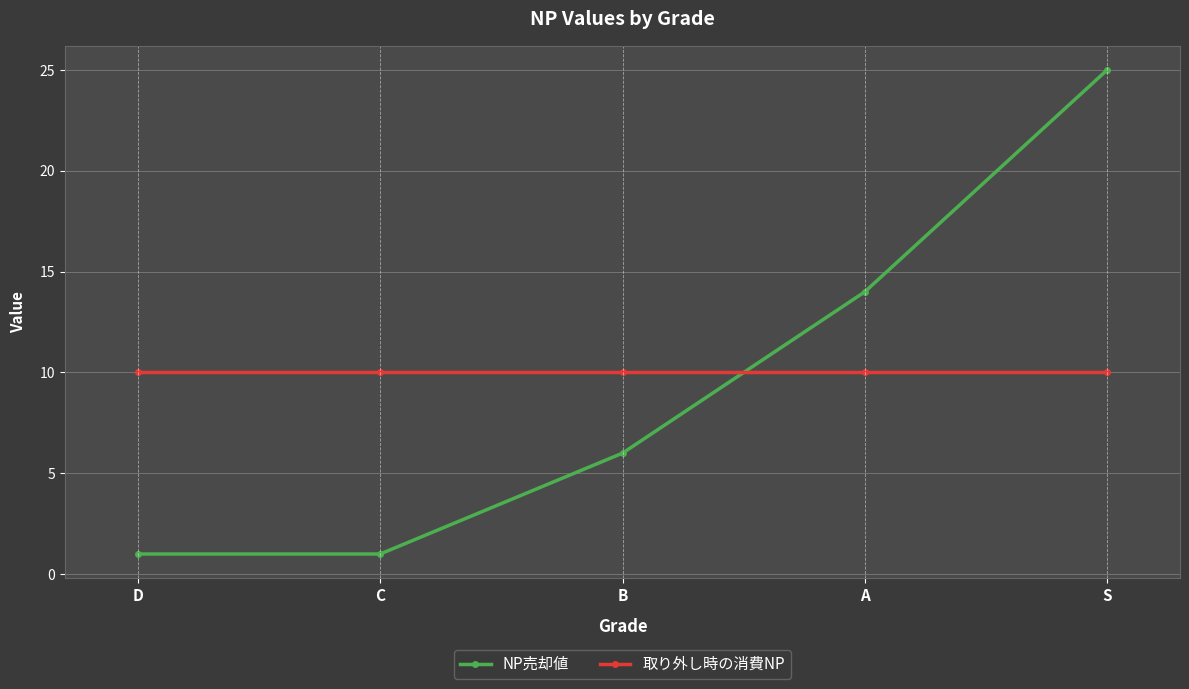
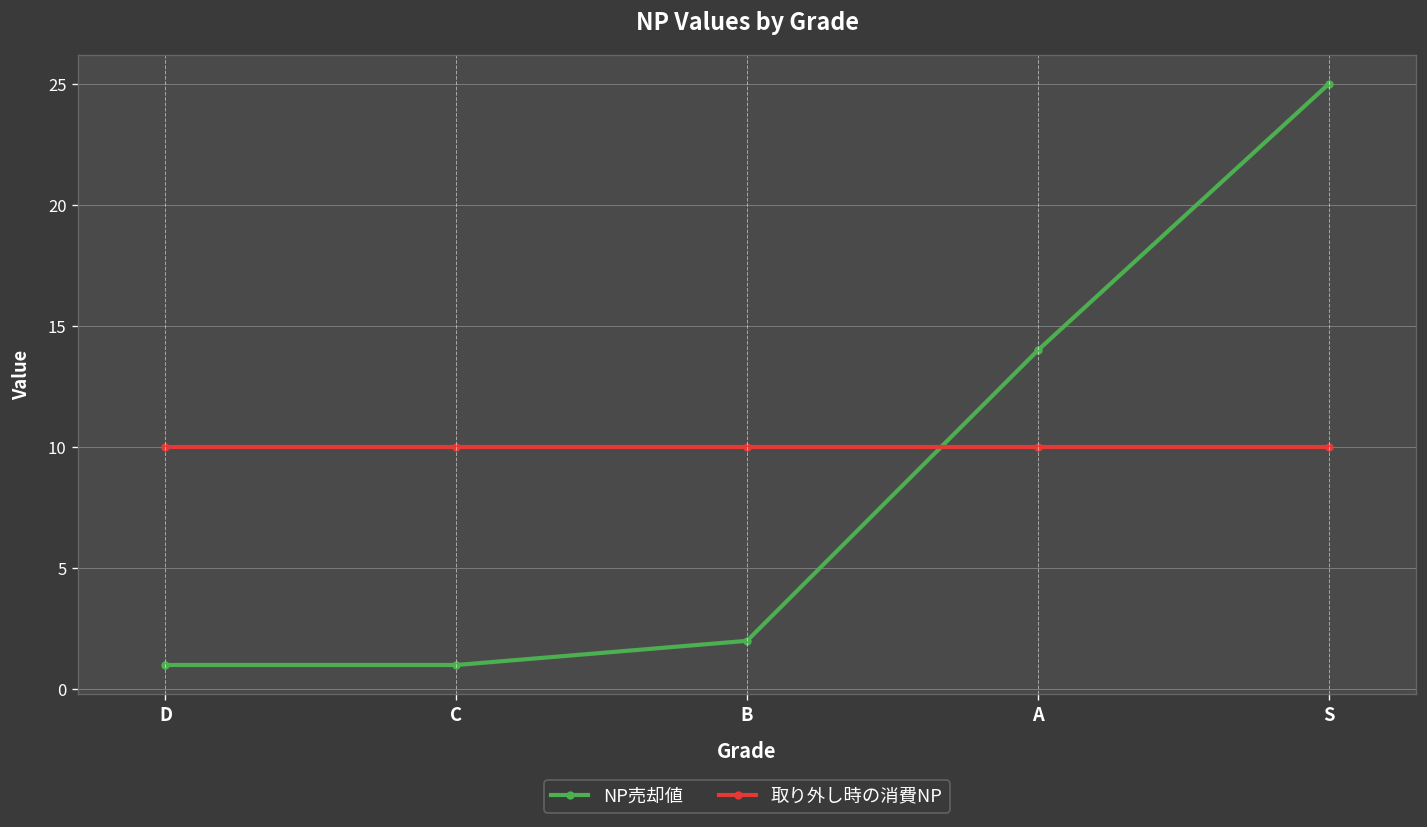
NP売却値, B: 6 -> 2
